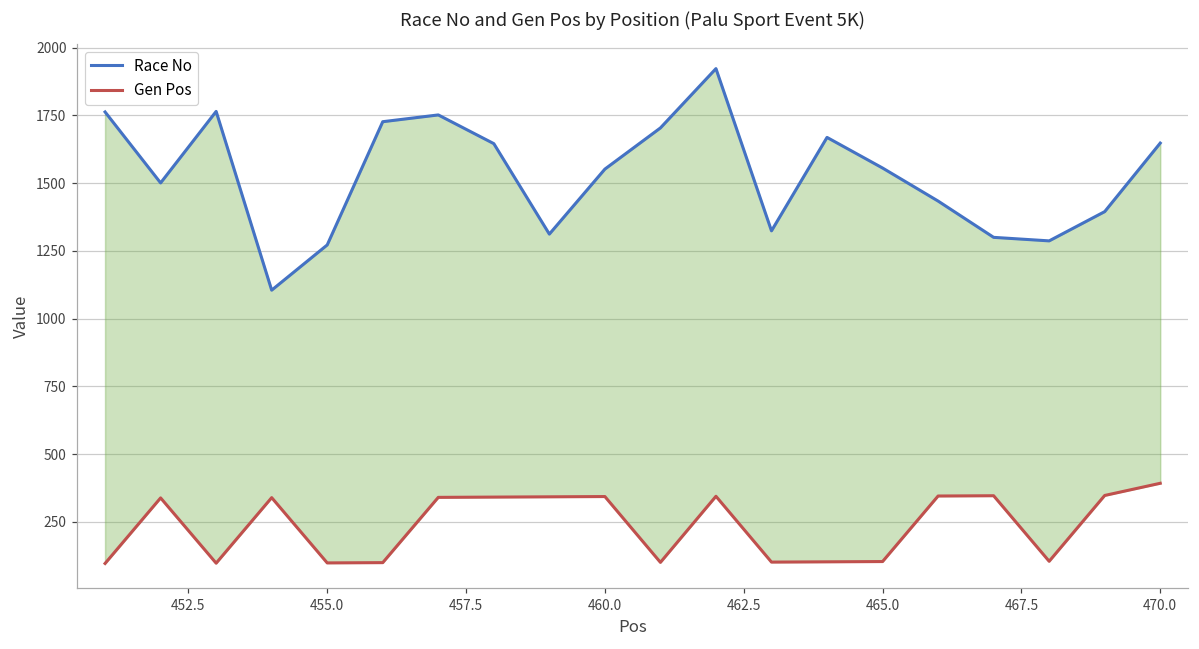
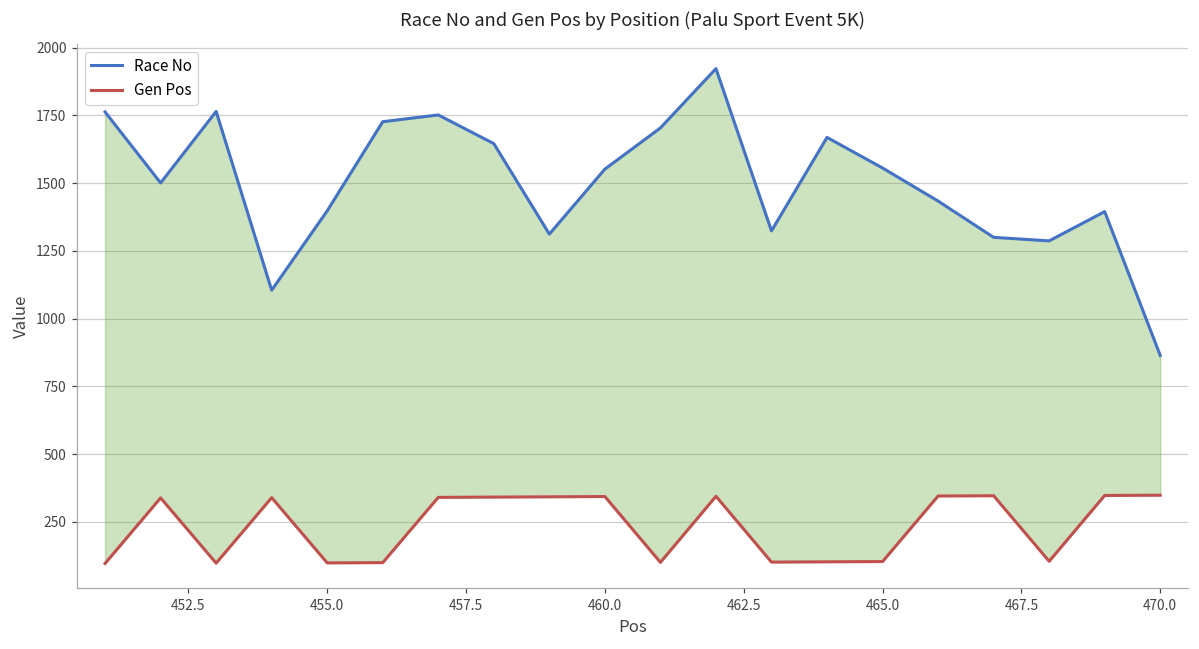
Race No, 455.0: 1270 -> 1400
Race No, 470.0: 1650 -> 860
Gen Pos, 470.0: 390 -> 350
